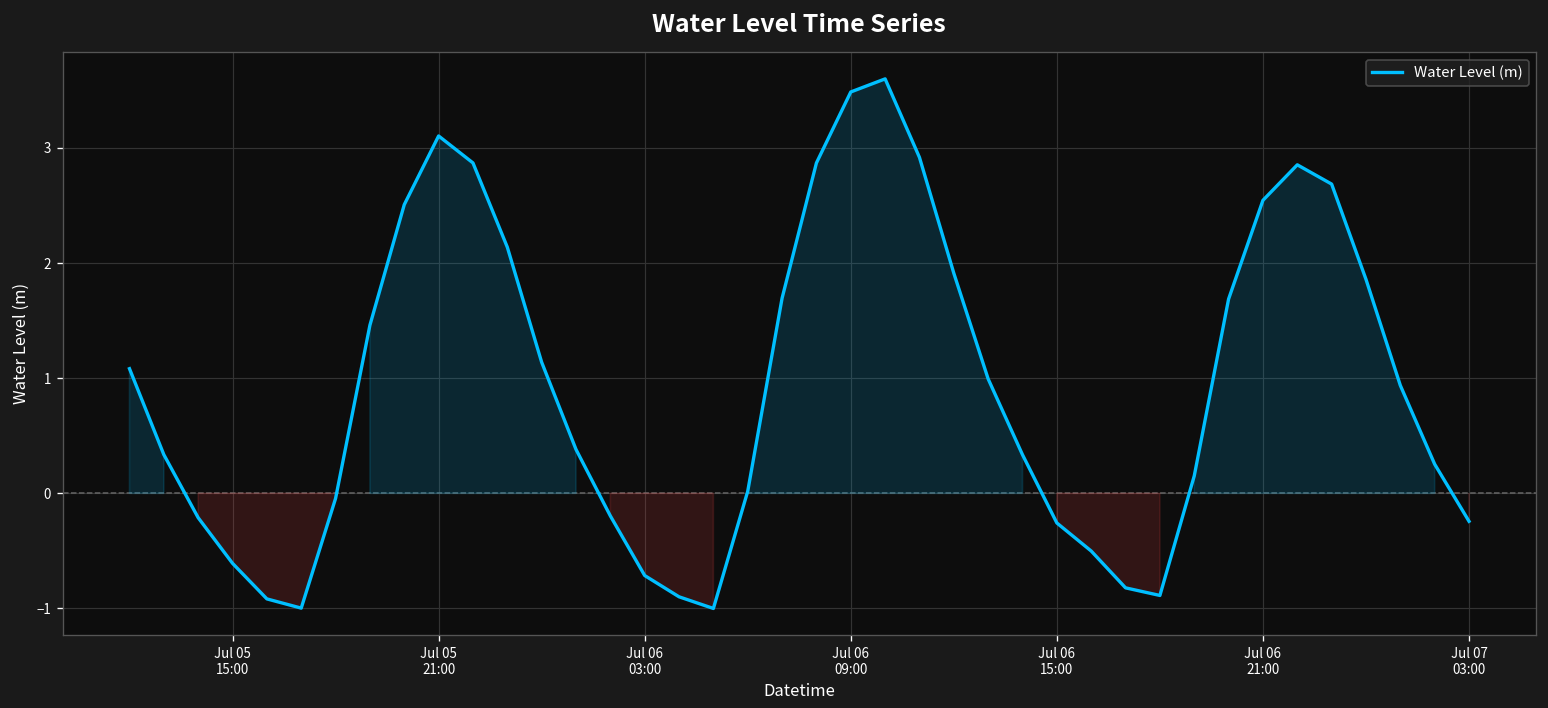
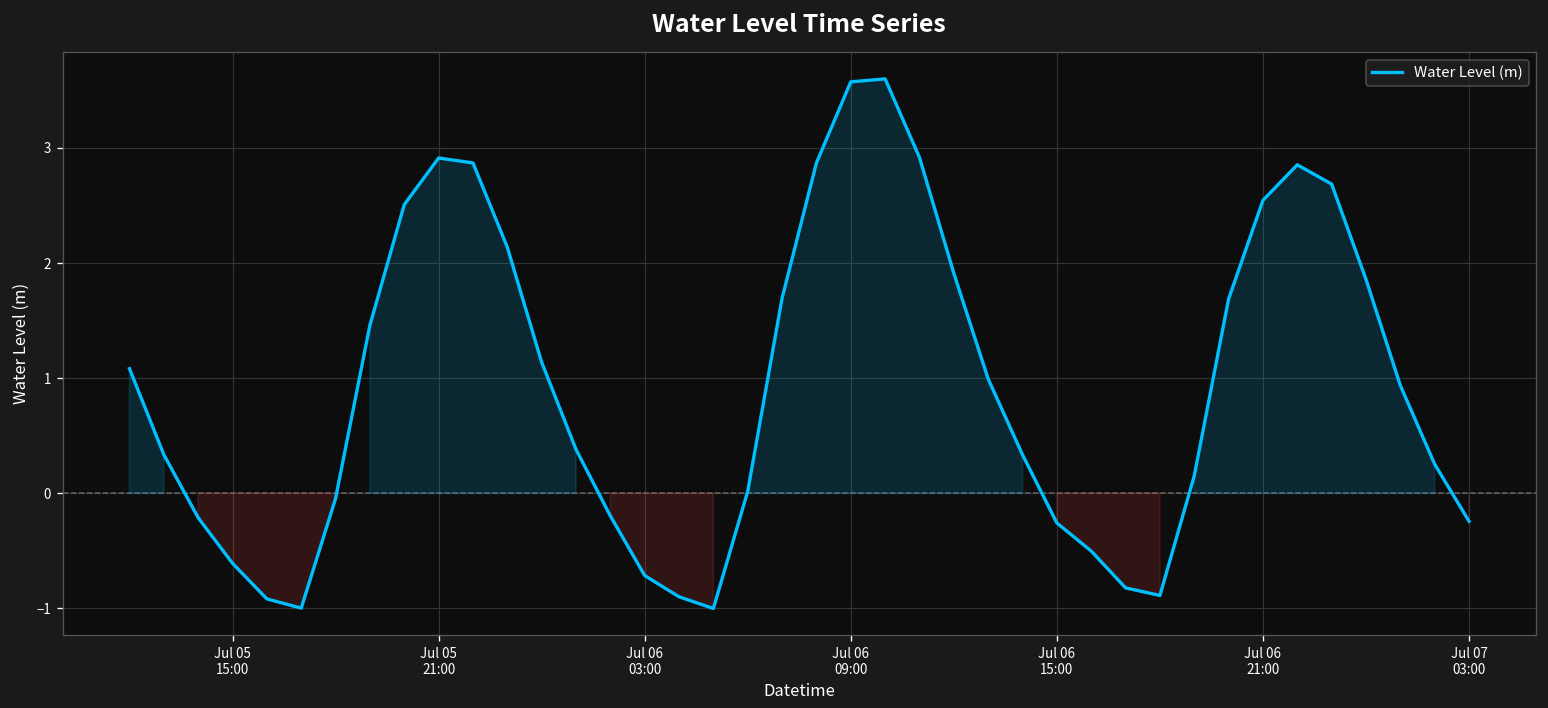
Jul 05 21:00: 3.1 -> 2.9
Jul 06 09:00: 3.5 -> 3.6
